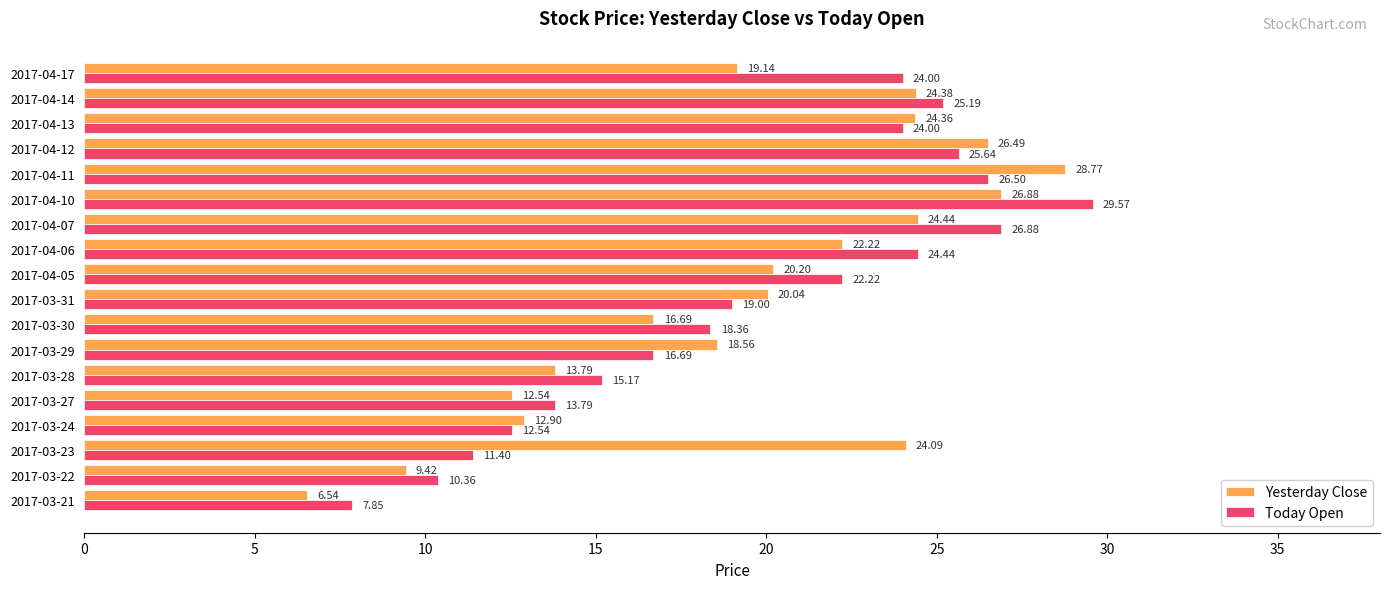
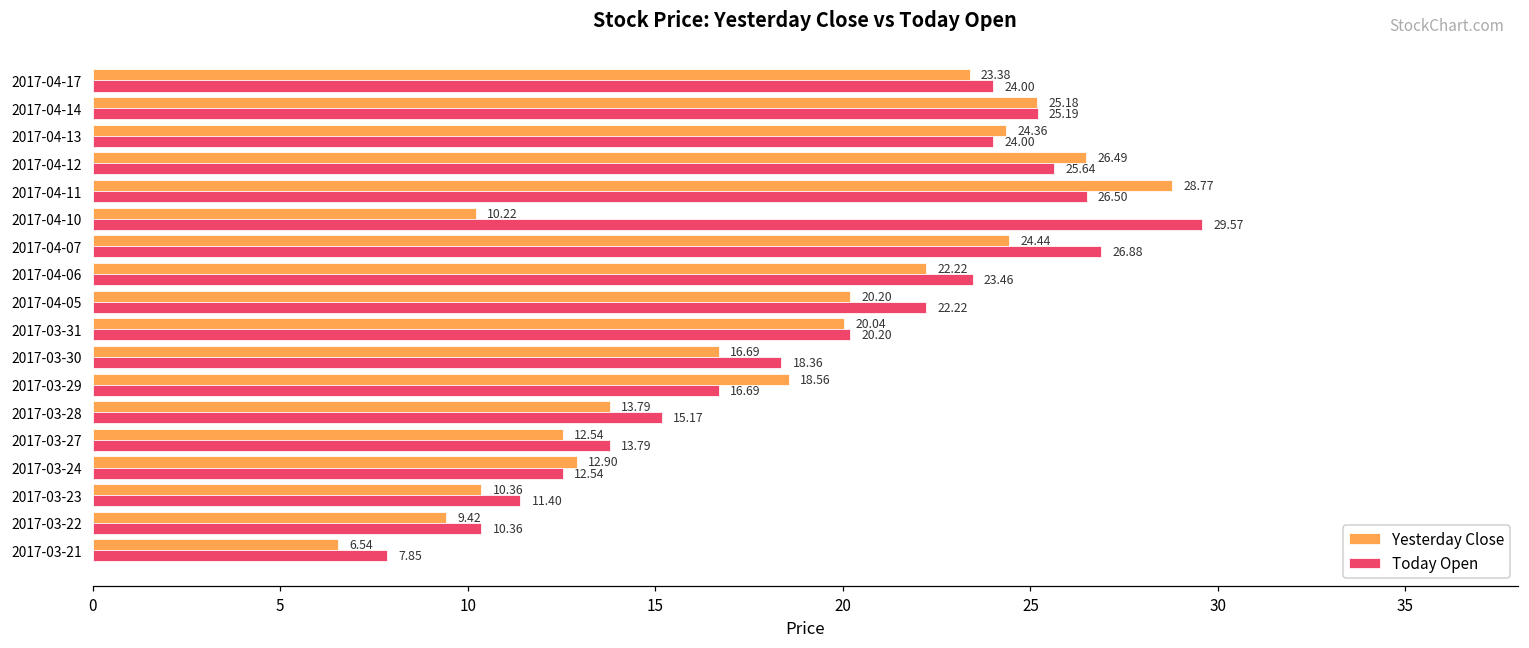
Yesterday Close, 2017-04-17: 19.14 -> 23.38
Yesterday Close, 2017-04-14: 24.38 -> 25.18
Yesterday Close, 2017-04-10: 26.88 -> 10.22
Today Open, 2017-04-06: 24.44 -> 23.46
Today Open, 2017-03-31: 19.00 -> 20.20
Yesterday Close, 2017-03-23: 24.09 -> 10.36
